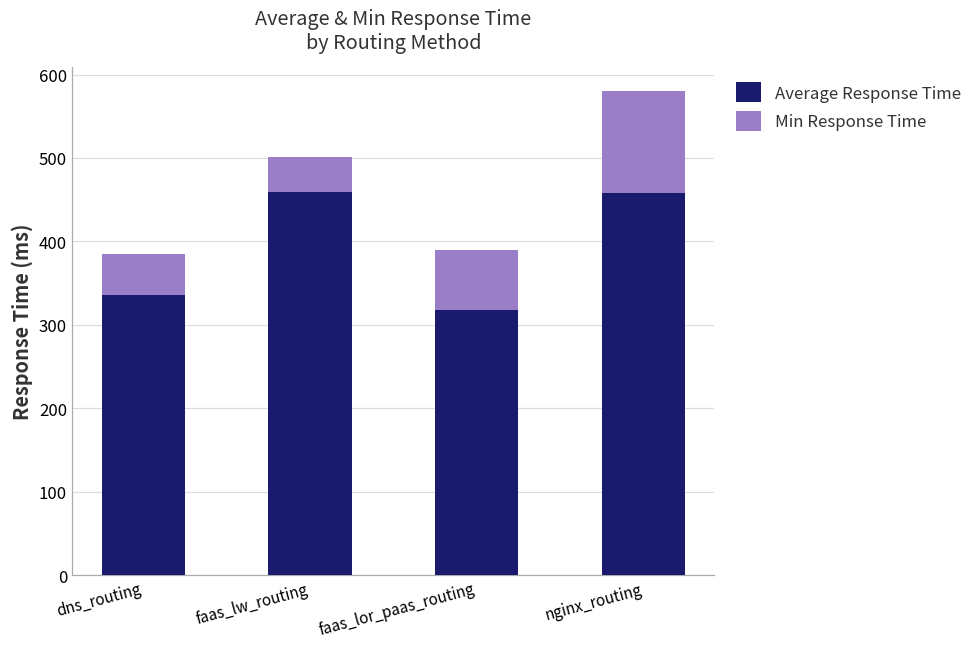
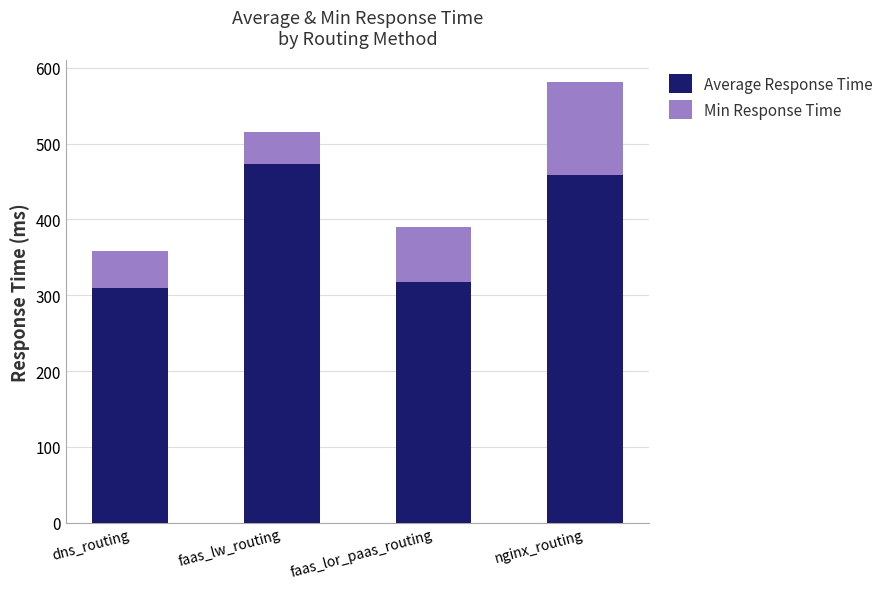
Average Response Time, dns_routing: 340 -> 310
Average Response Time, faas_lw_routing: 460 -> 470
